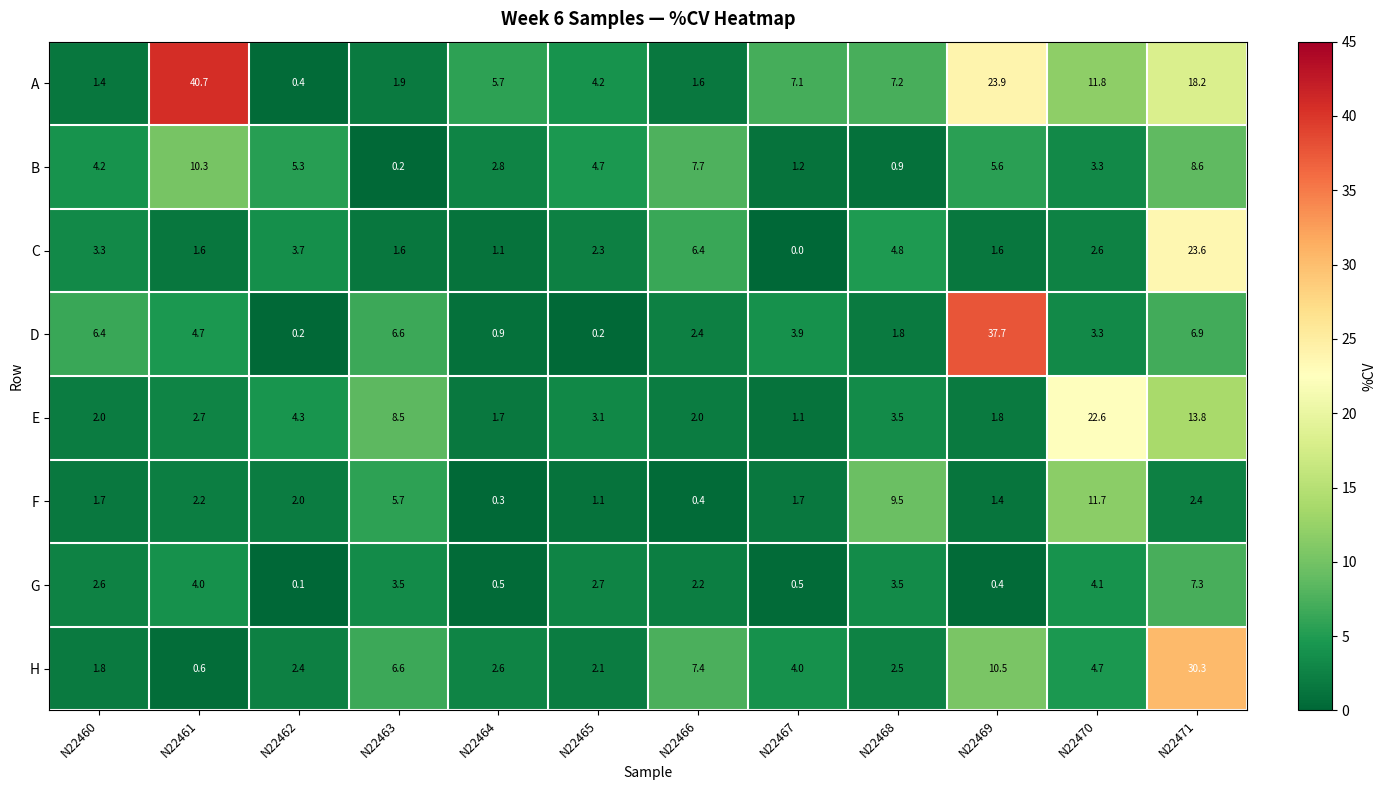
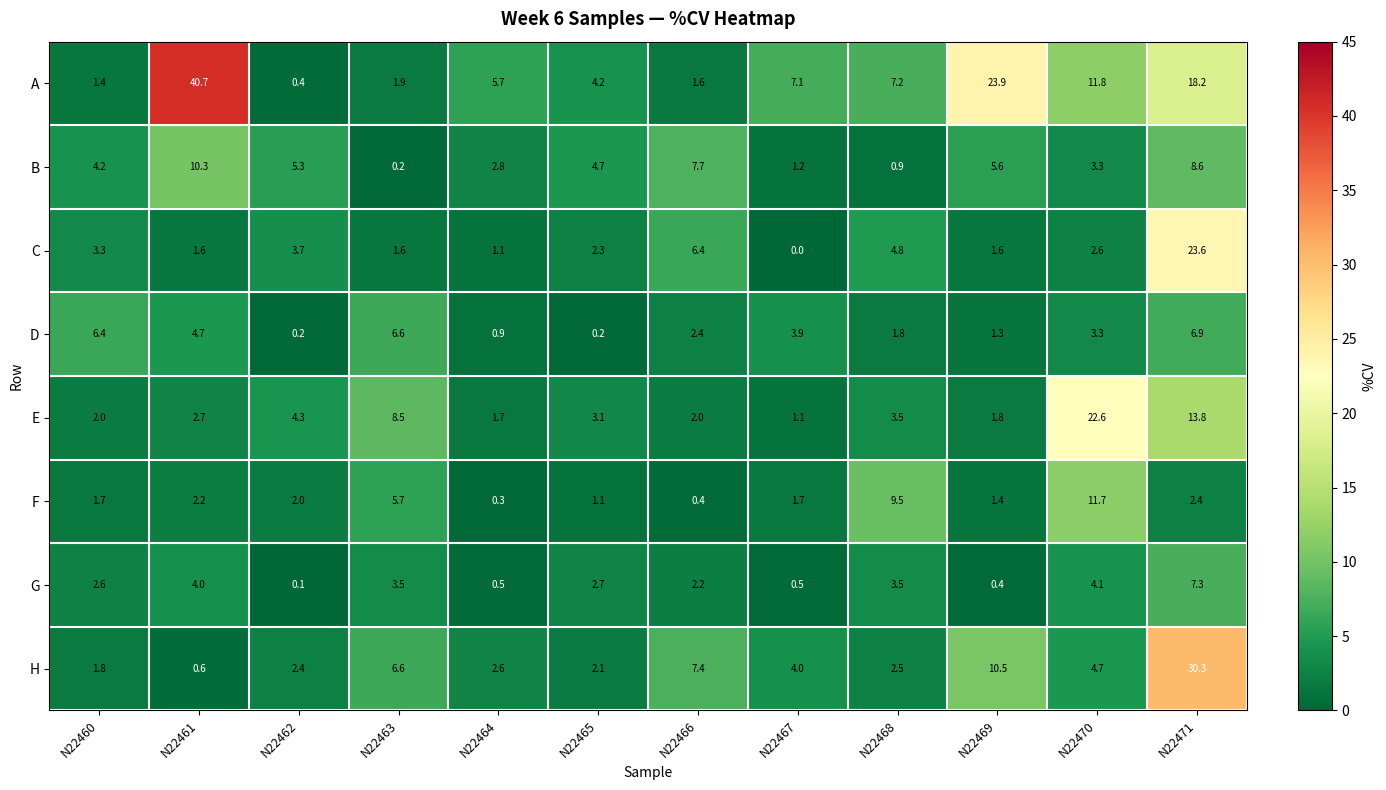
D, N22469: 37.7 -> 1.3
